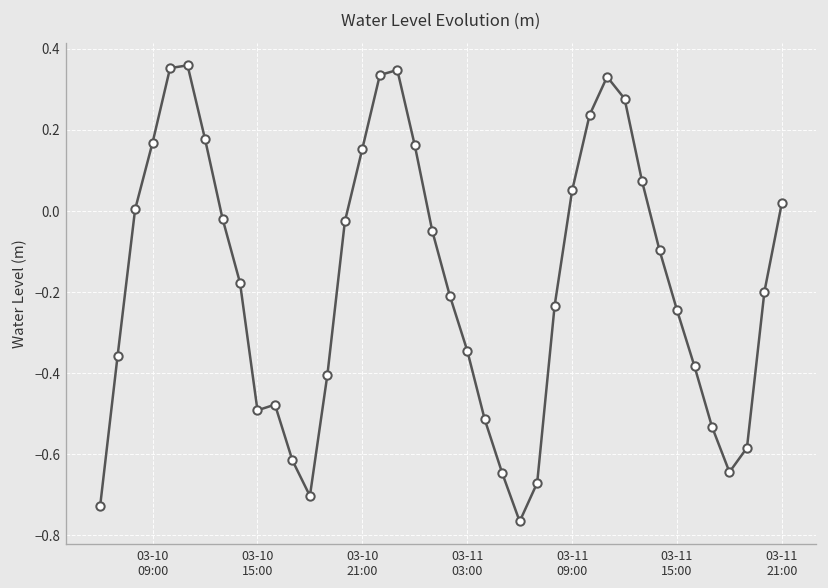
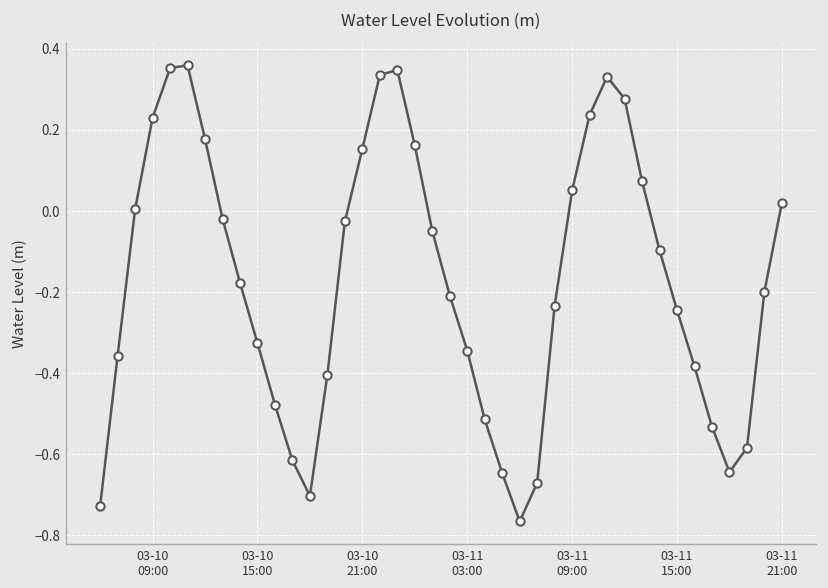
03-10 09:00: 0.17 -> 0.23
03-10 15:00: -0.49 -> -0.33
